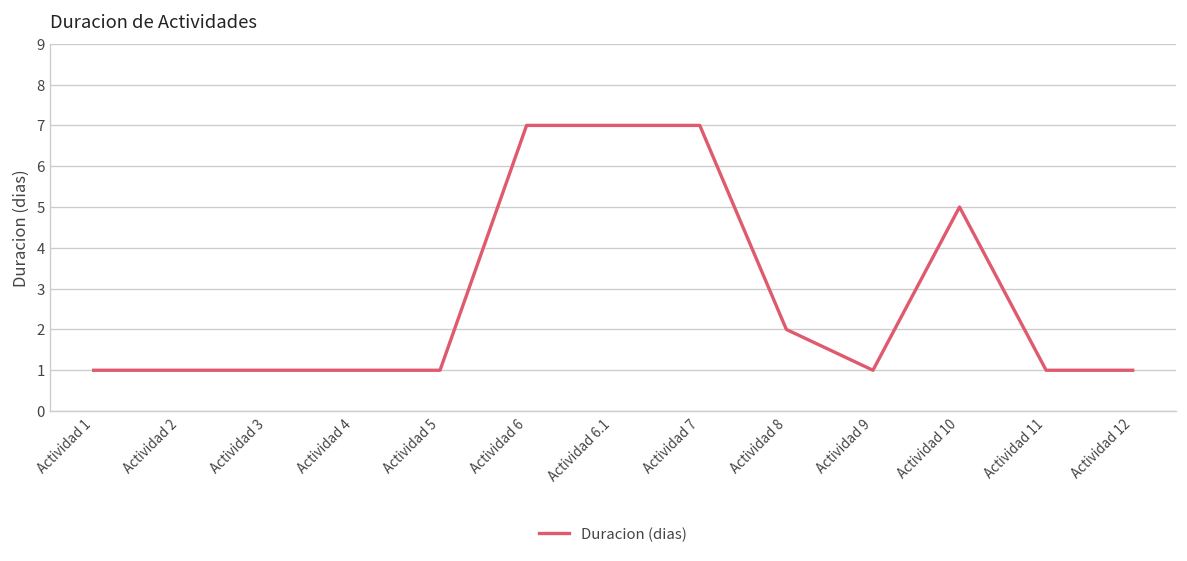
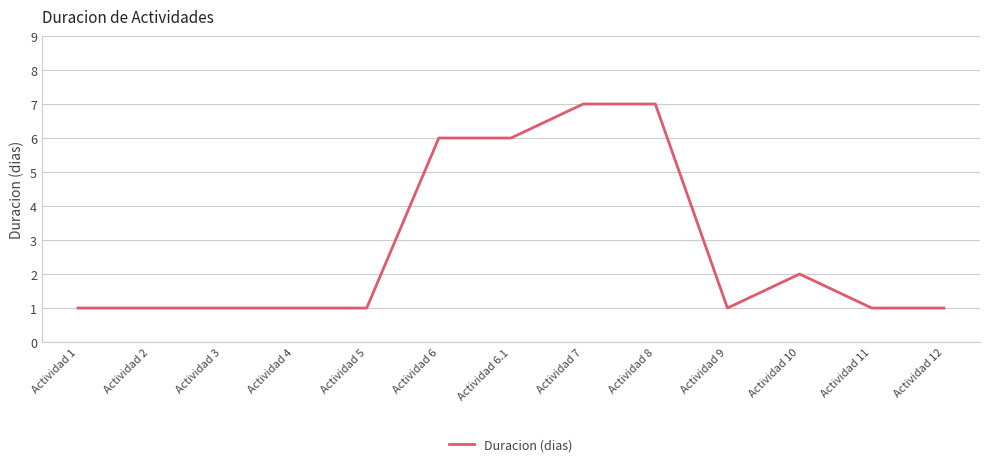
Actividad 6: 7 -> 6
Actividad 6.1: 7 -> 6
Actividad 8: 2 -> 7
Actividad 10: 5 -> 2
